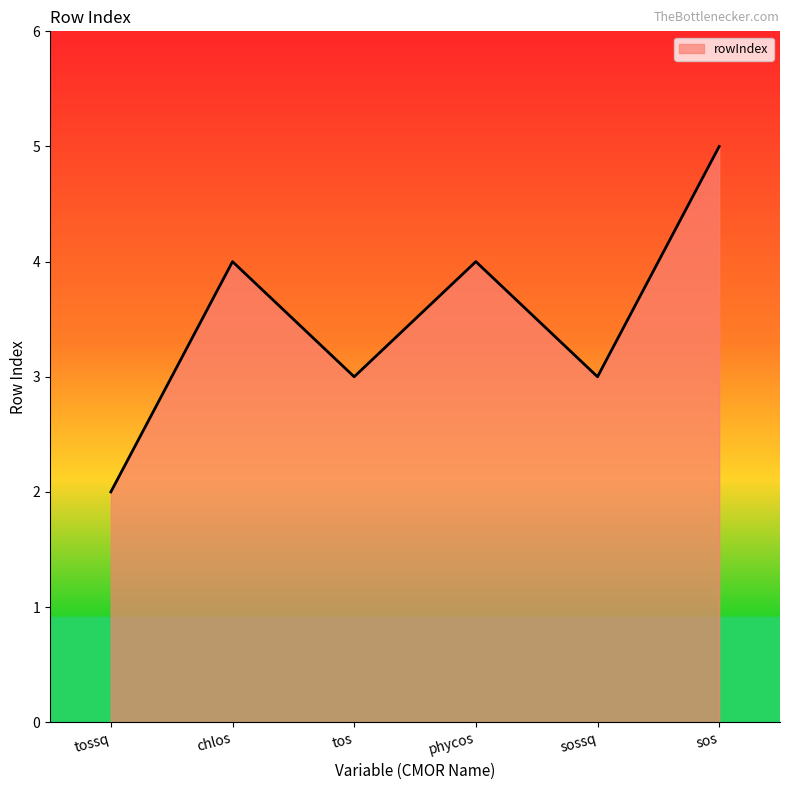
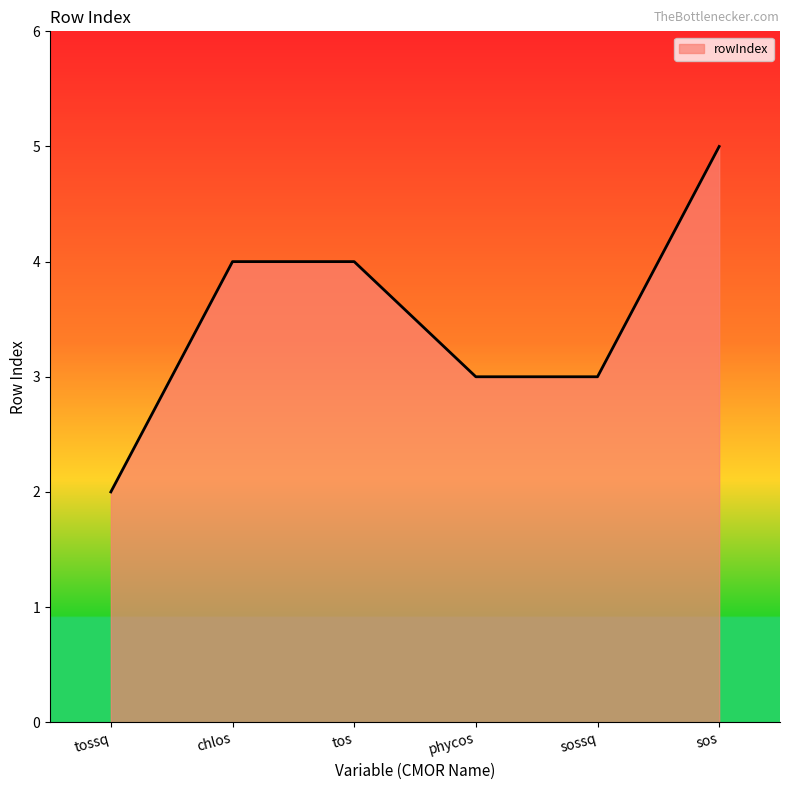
tos: 3 -> 4
phycos: 4 -> 3
